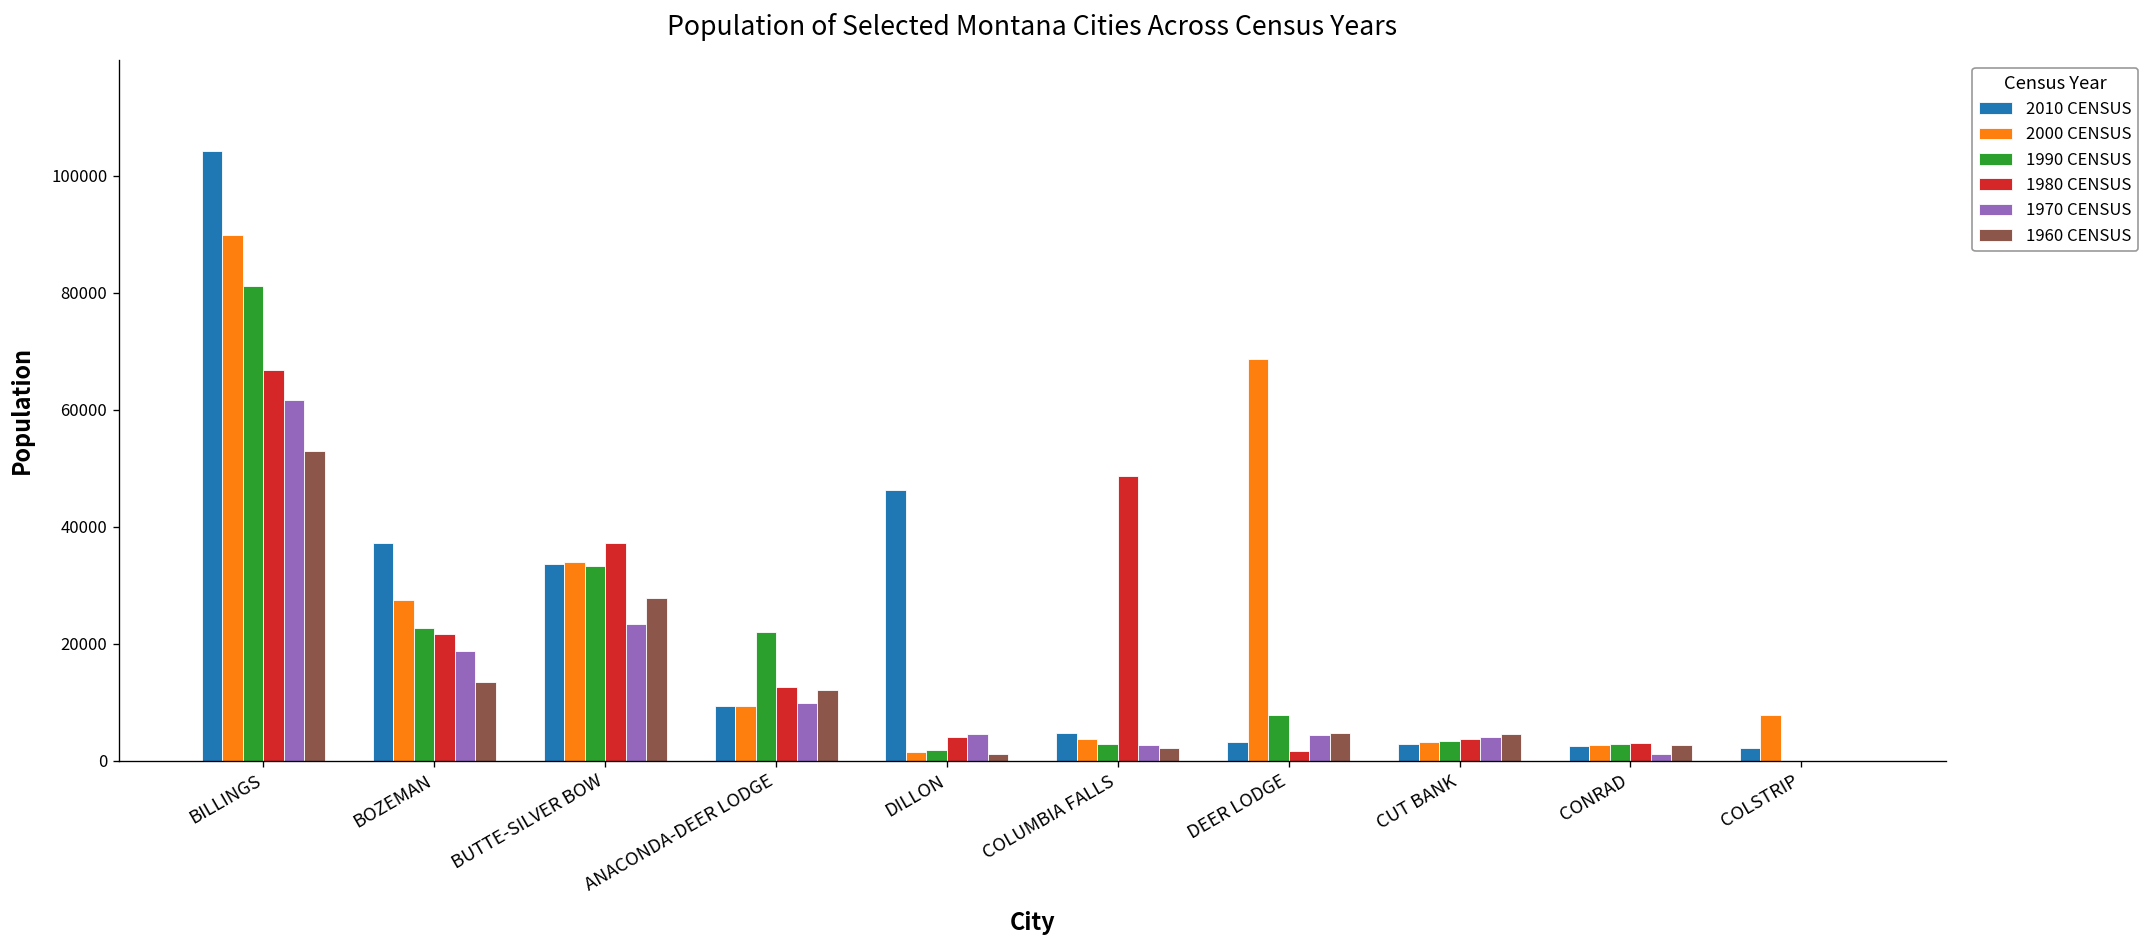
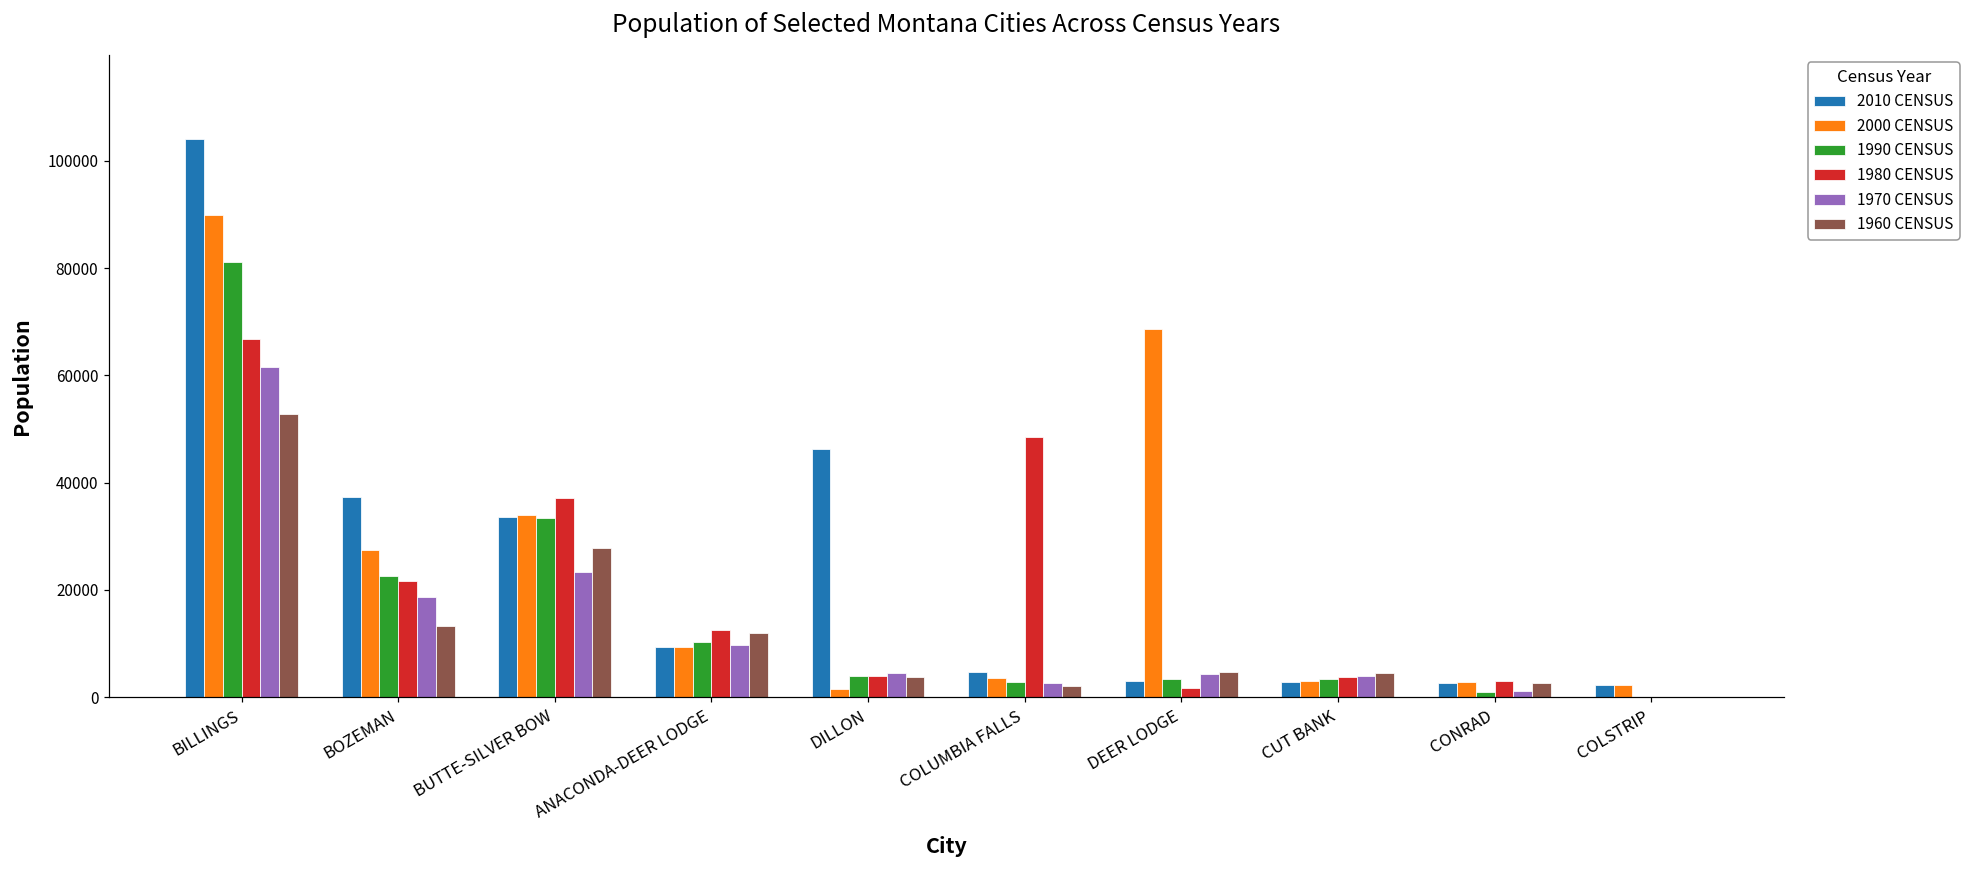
1990 CENSUS, ANACONDA-DEER LODGE: 22000 -> 10000
1990 CENSUS, DILLON: 2000 -> 4000
1960 CENSUS, DILLON: 1000 -> 4000
1990 CENSUS, DEER LODGE: 8000 -> 3000
1990 CENSUS, CONRAD: 3000 -> 1000
2000 CENSUS, COLSTRIP: 8000 -> 2000
